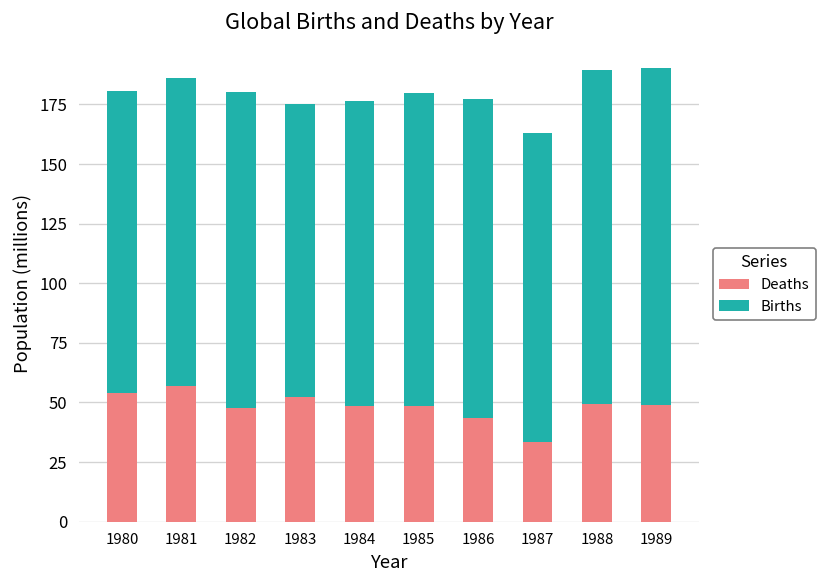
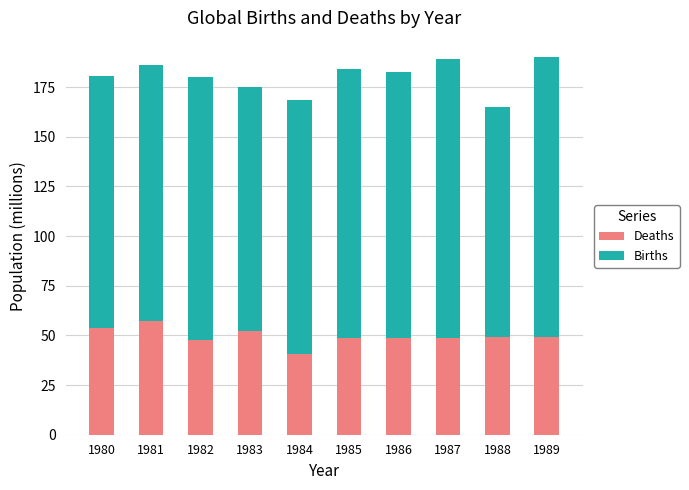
Deaths, 1984: 48 -> 41
Births, 1985: 131 -> 135
Deaths, 1986: 43 -> 48
Deaths, 1987: 34 -> 49
Births, 1987: 129 -> 141
Births, 1988: 140 -> 115
